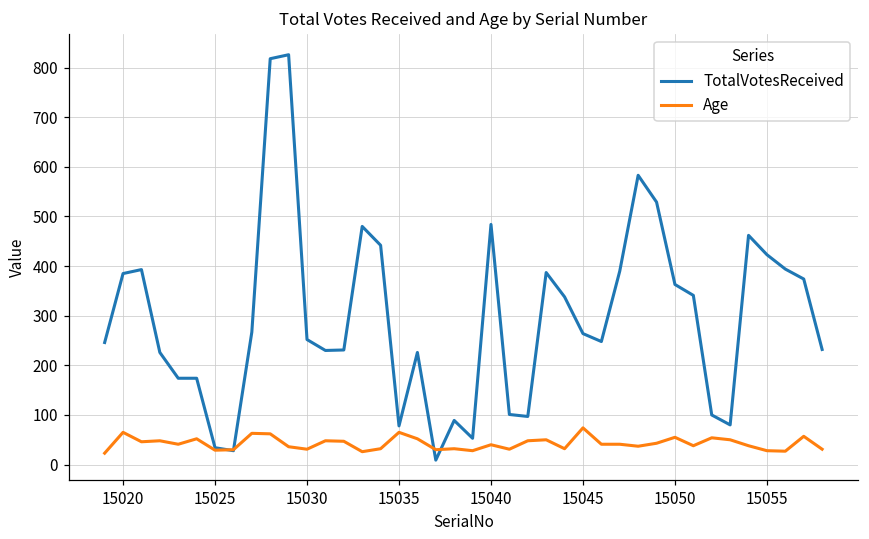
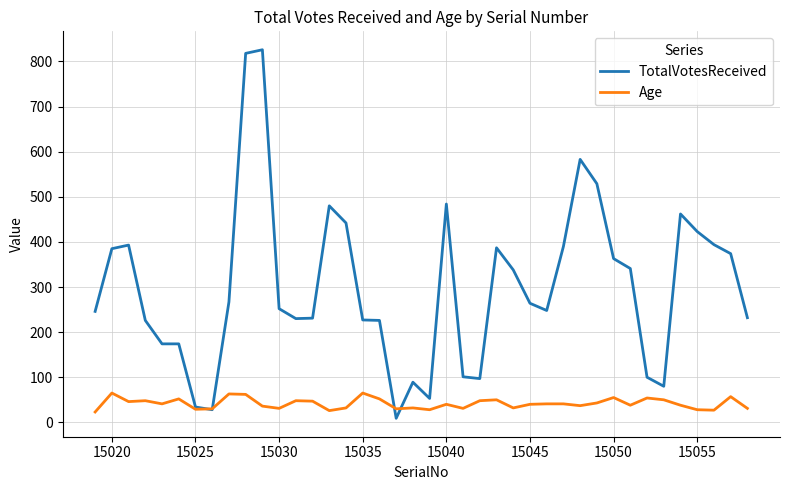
TotalVotesReceived, 15035: 80 -> 230
Age, 15045: 70 -> 40
